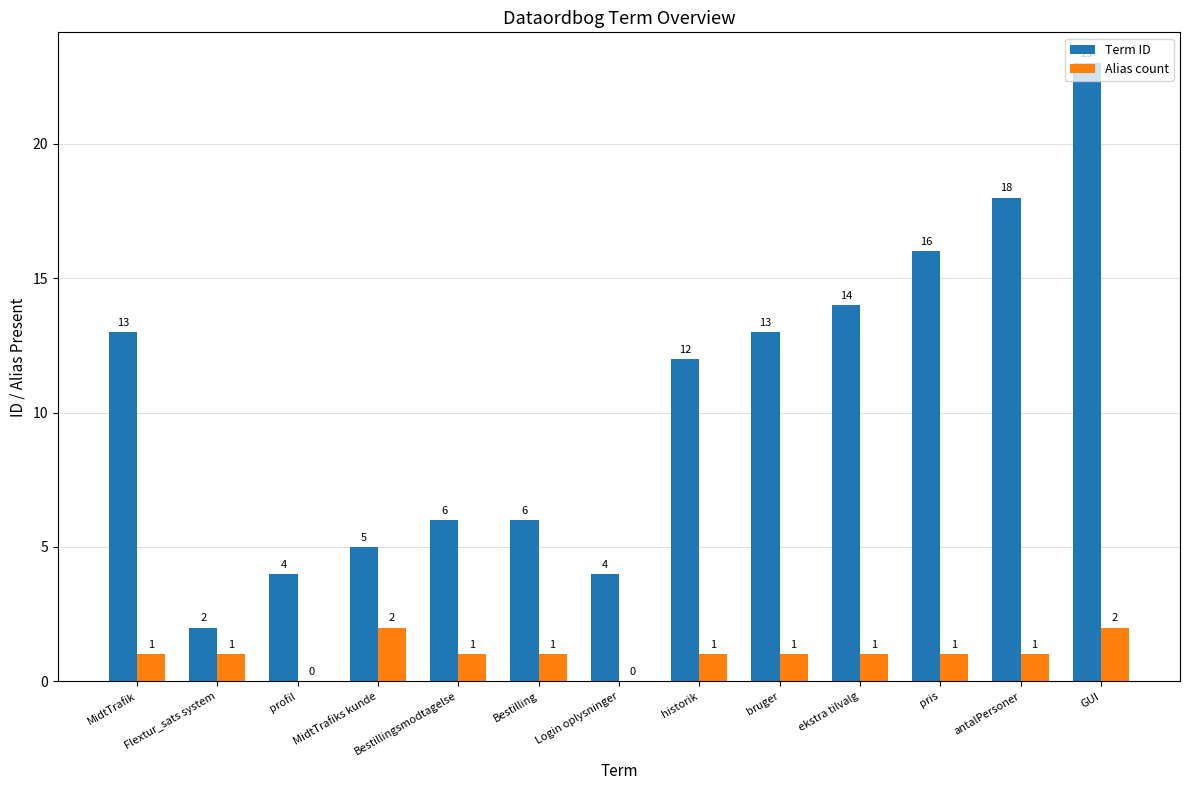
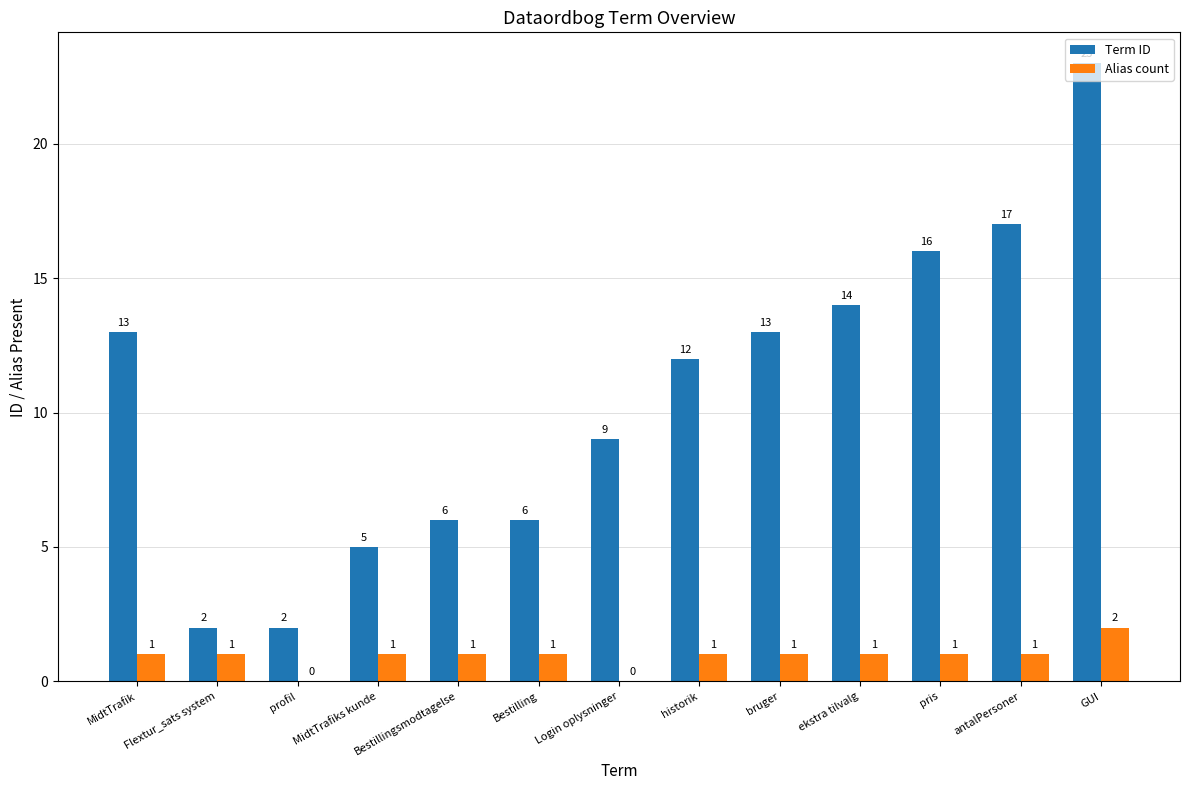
Term ID, profil: 4 -> 2
Alias count, MidtTrafiks kunde: 2 -> 1
Term ID, Login oplysninger: 4 -> 9
Term ID, antalPersoner: 18 -> 17
